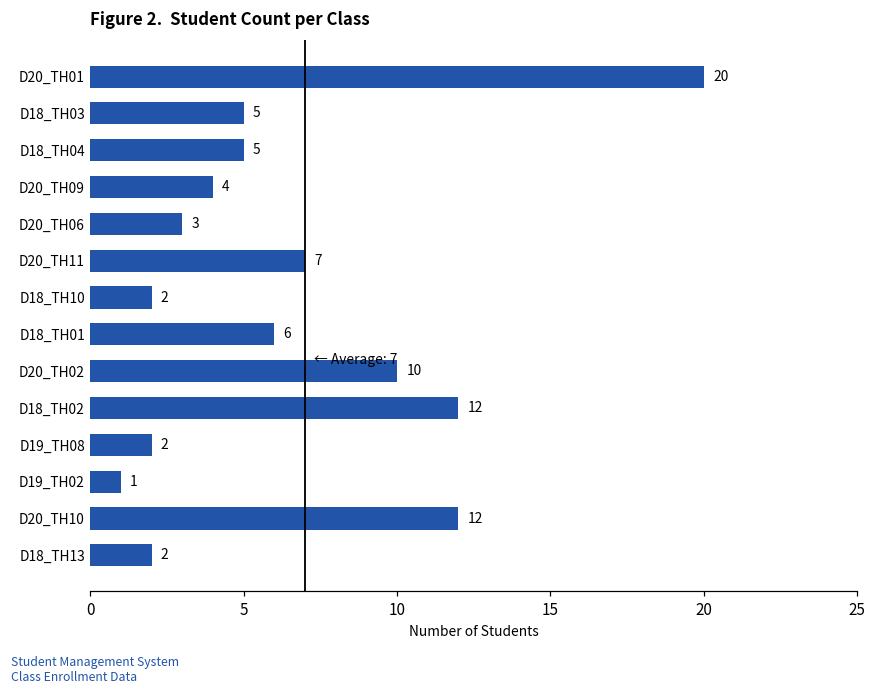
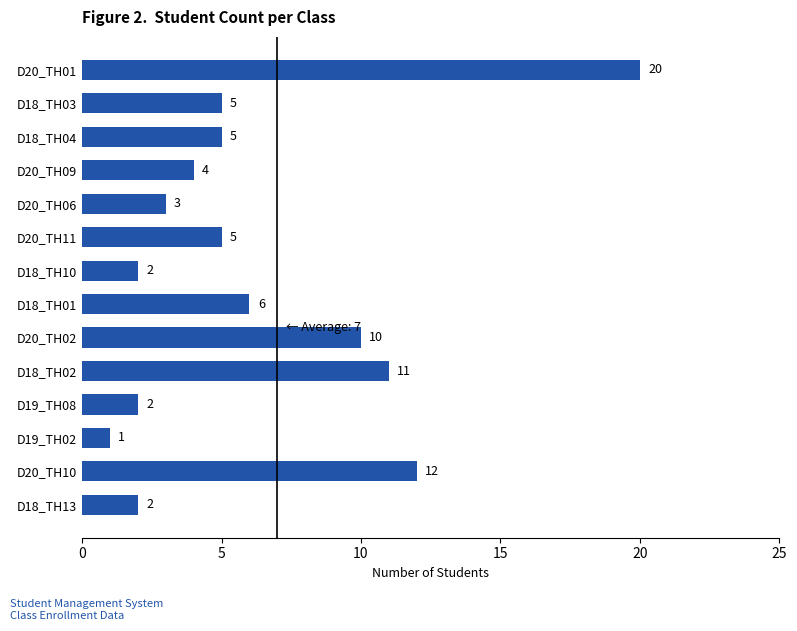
D20_TH11: 7 -> 5
D18_TH02: 12 -> 11
